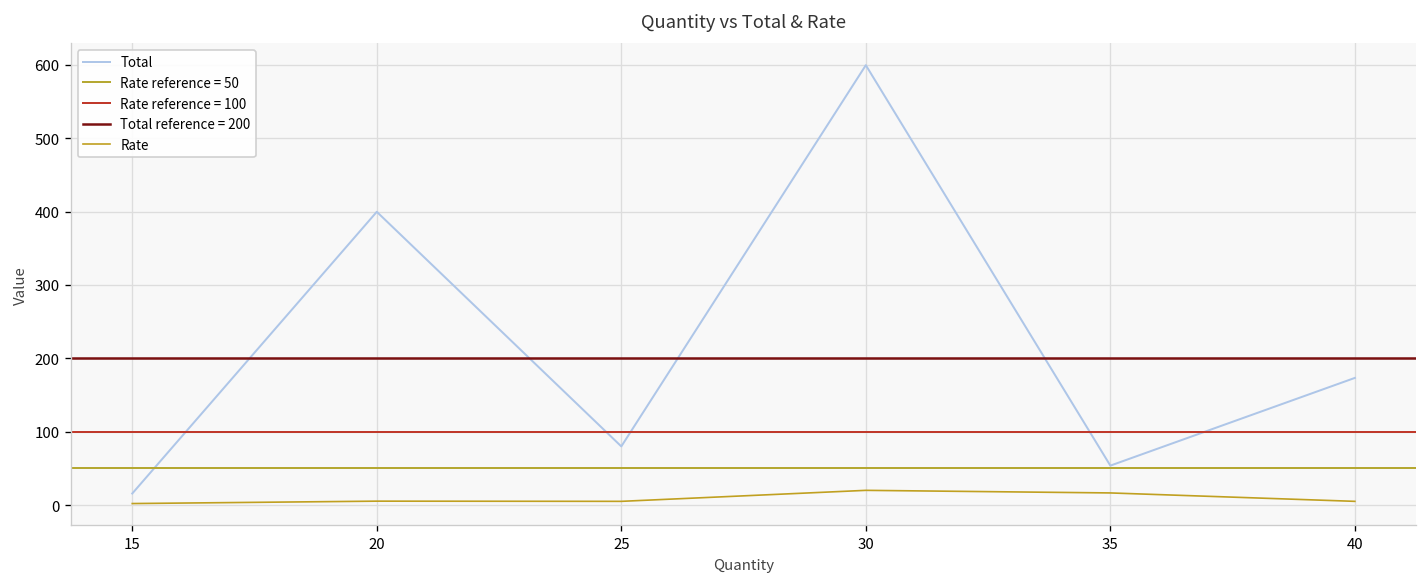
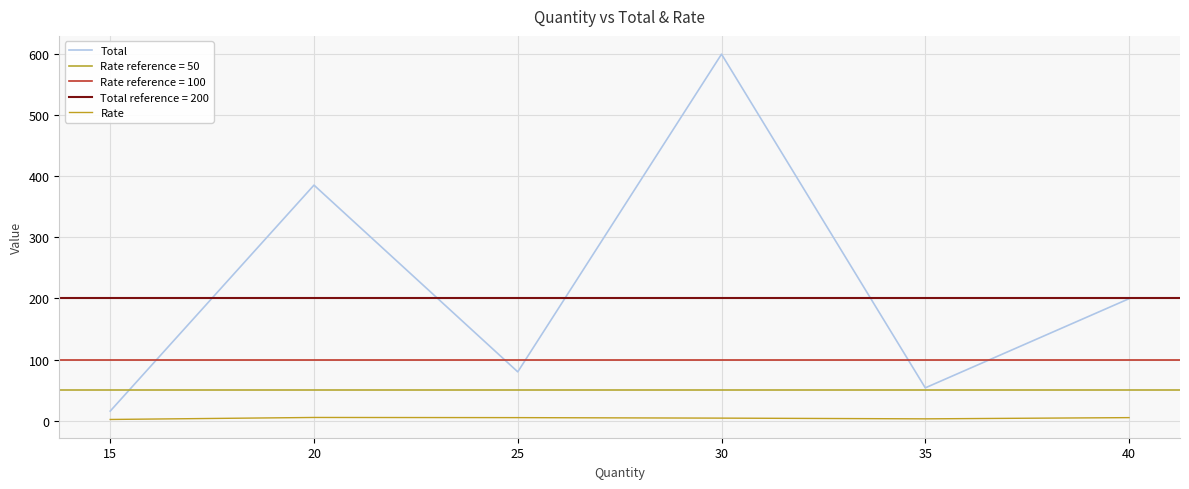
Total, 20: 400 -> 390
Rate, 30: 20 -> 0
Rate, 35: 20 -> 0
Total, 40: 170 -> 200
